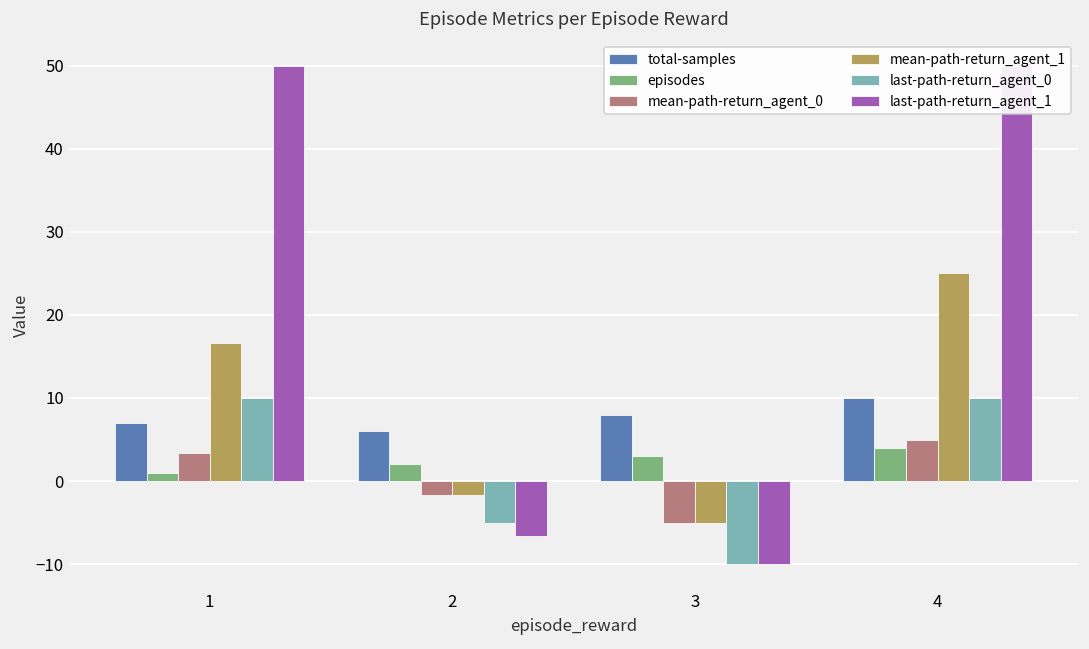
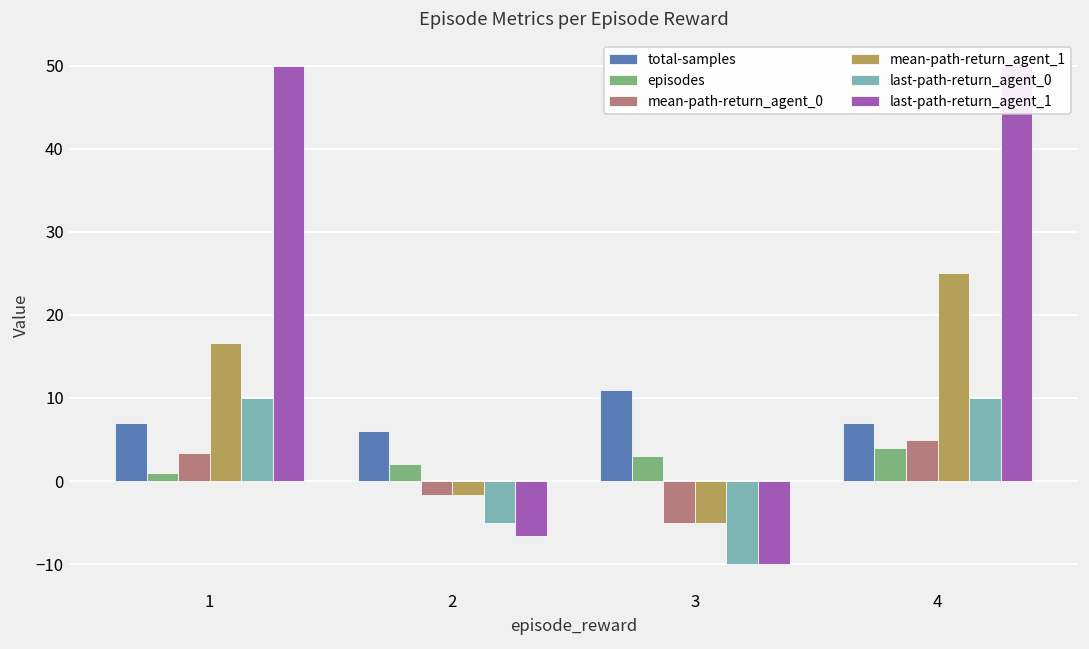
total-samples, 3: 8 -> 11
total-samples, 4: 10 -> 7
